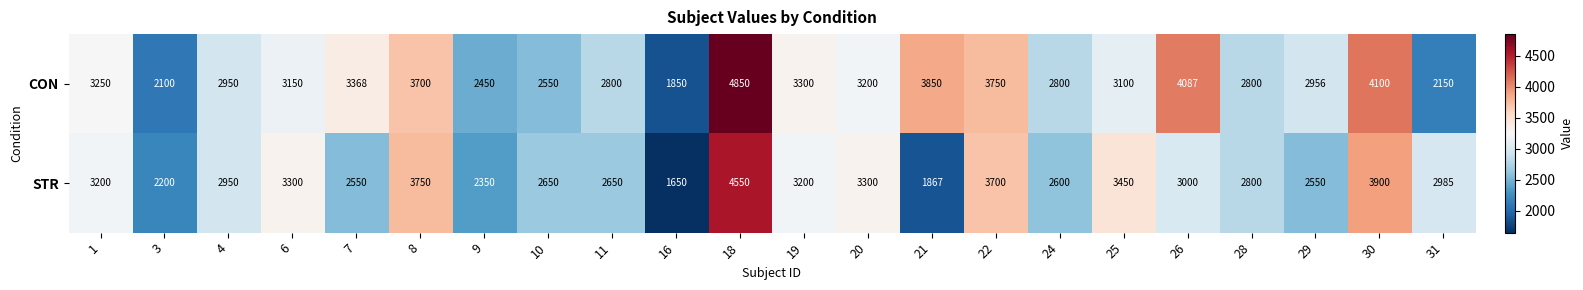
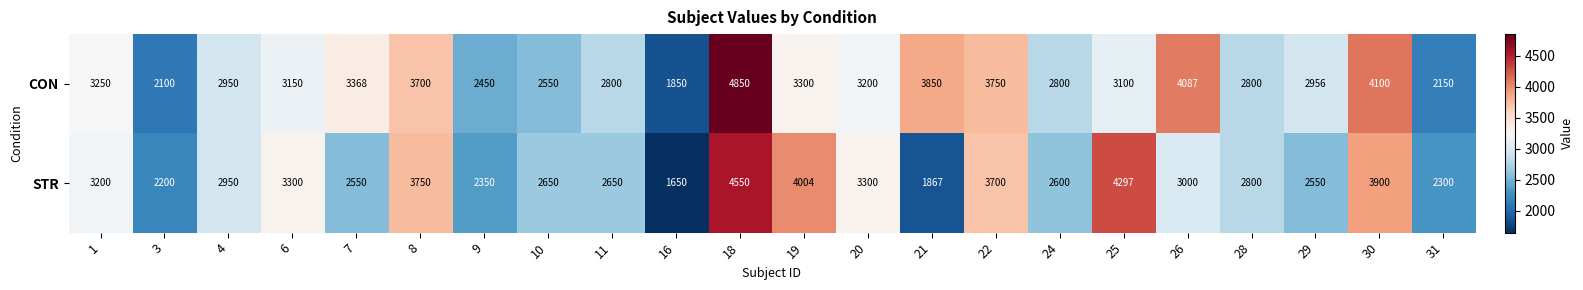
STR, 19: 3200 -> 4004
STR, 25: 3450 -> 4297
STR, 31: 2985 -> 2300
